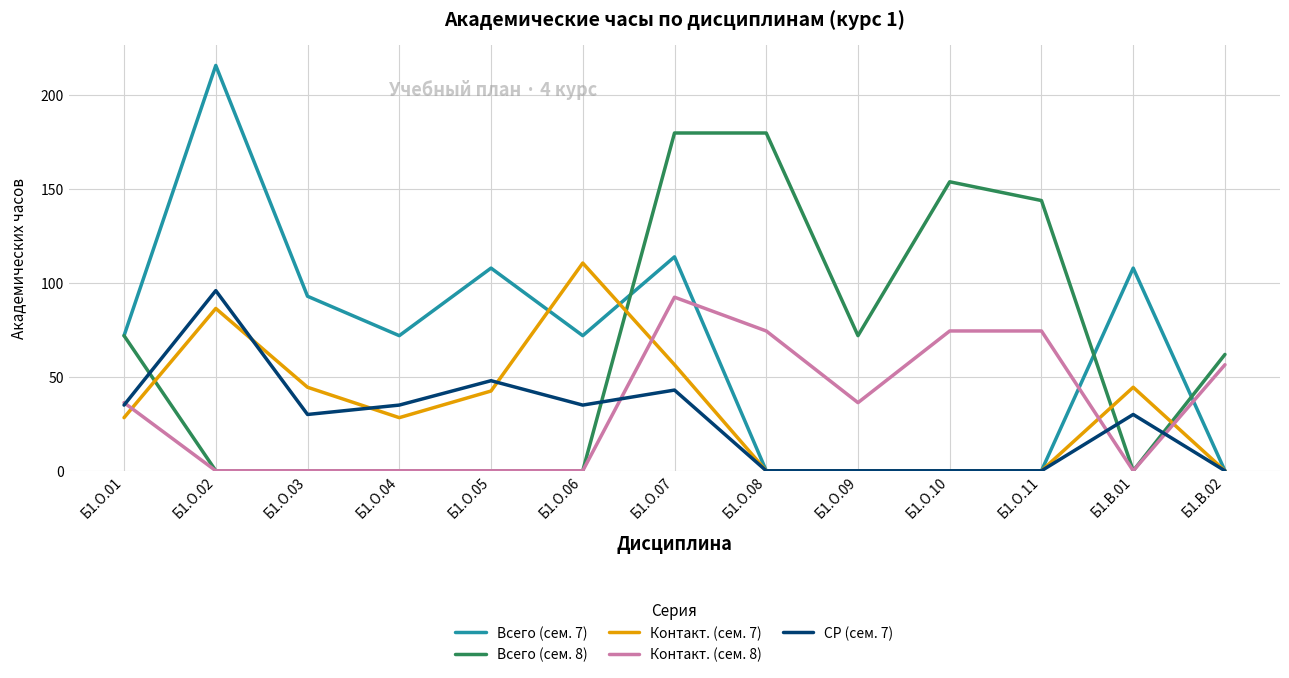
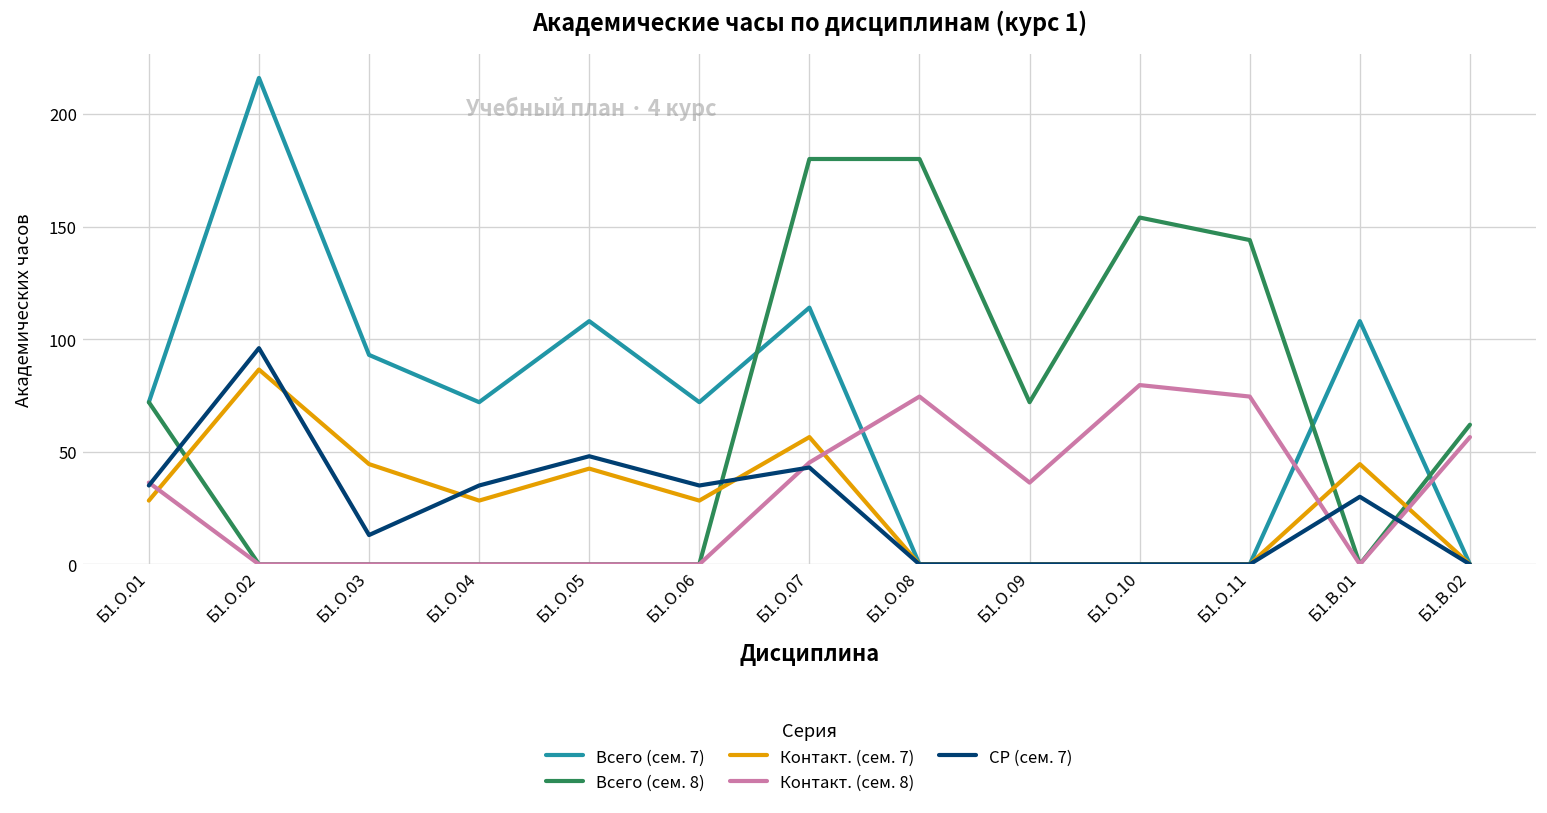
СР (сем. 7), Б1.О.03: 30 -> 13
Контакт. (сем. 7), Б1.О.06: 111 -> 28
Контакт. (сем. 8), Б1.О.07: 93 -> 45
Контакт. (сем. 8), Б1.О.10: 75 -> 80
